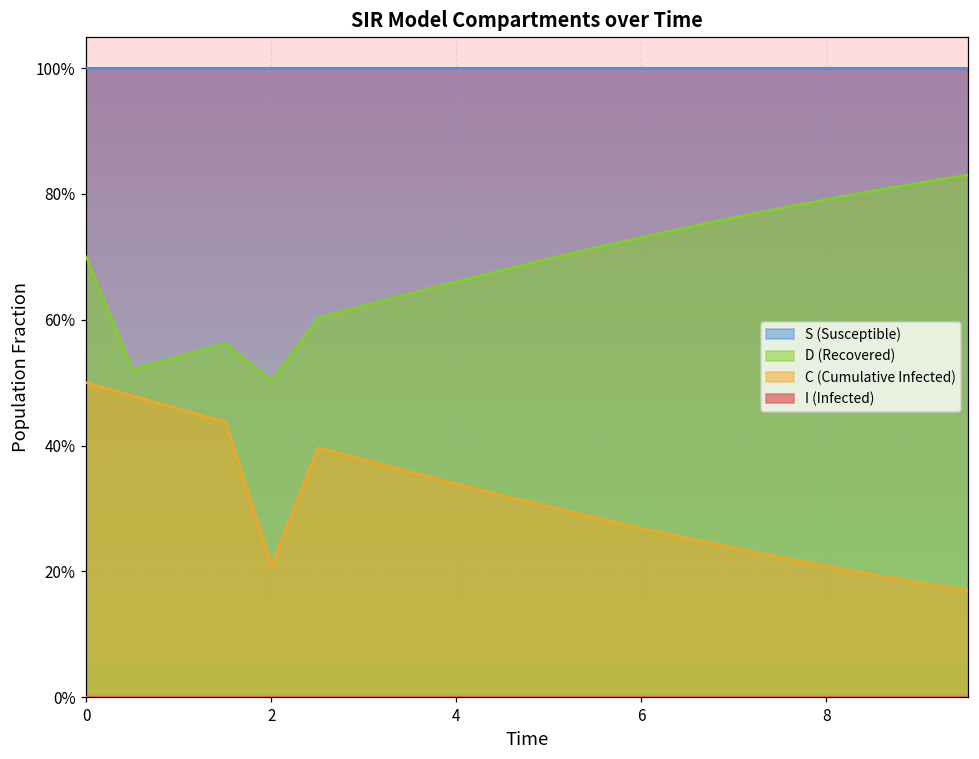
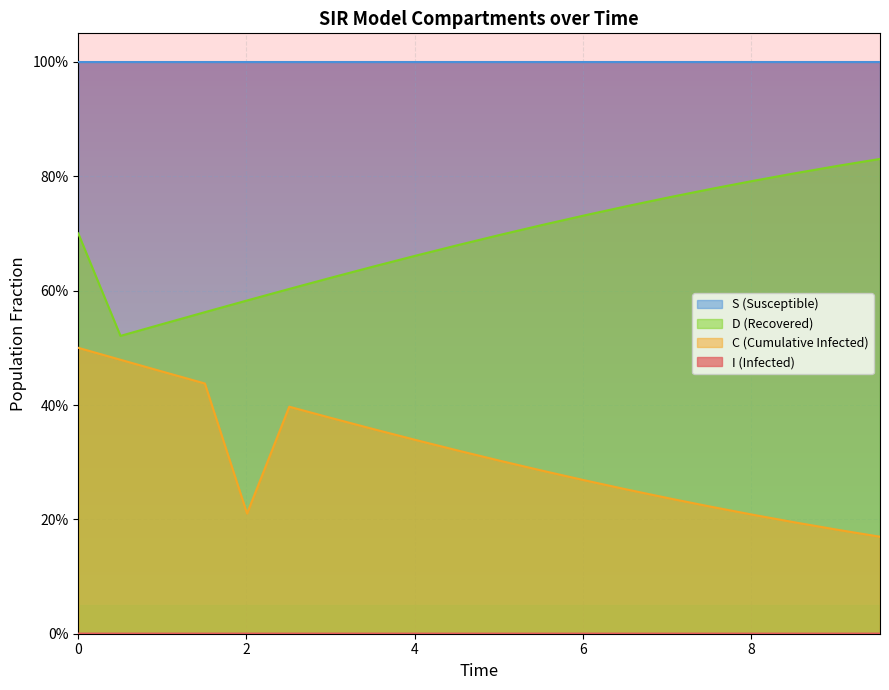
D (Recovered), 2: 50% -> 58%
